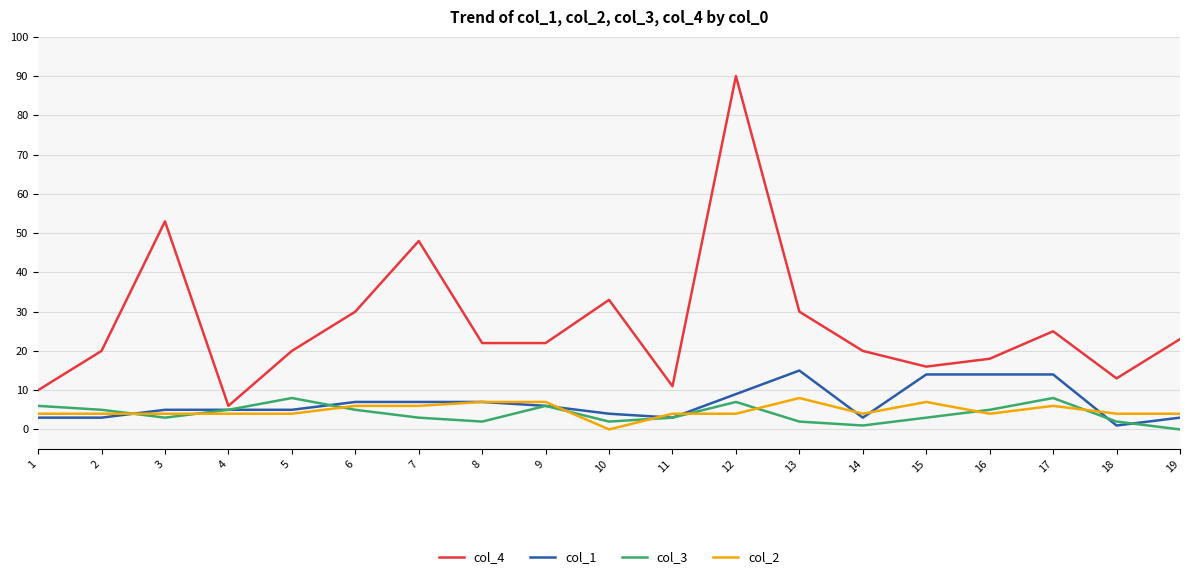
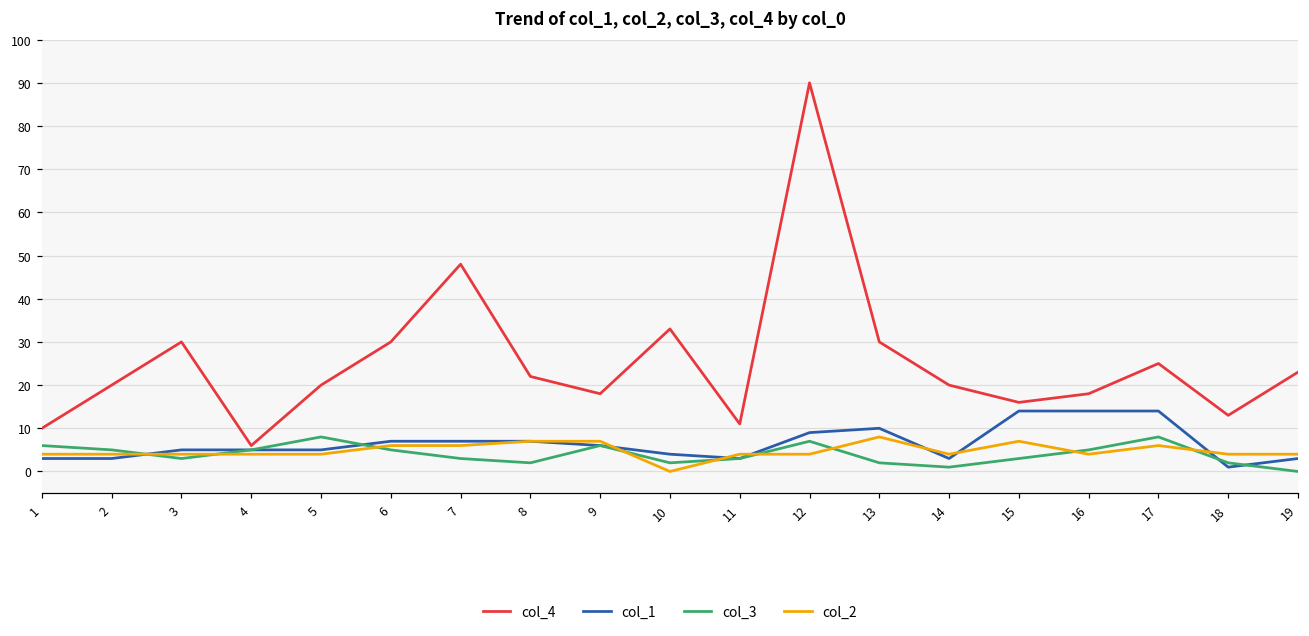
col_4, 3: 53 -> 30
col_4, 9: 22 -> 18
col_1, 13: 15 -> 10
